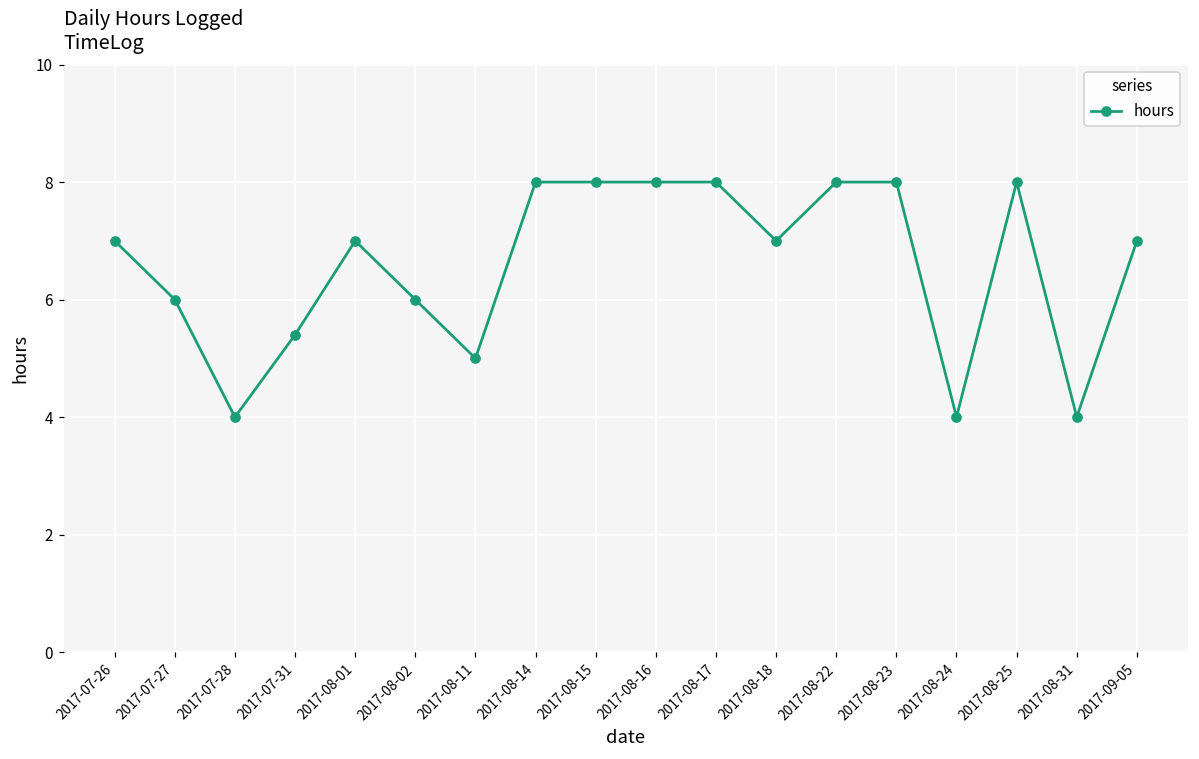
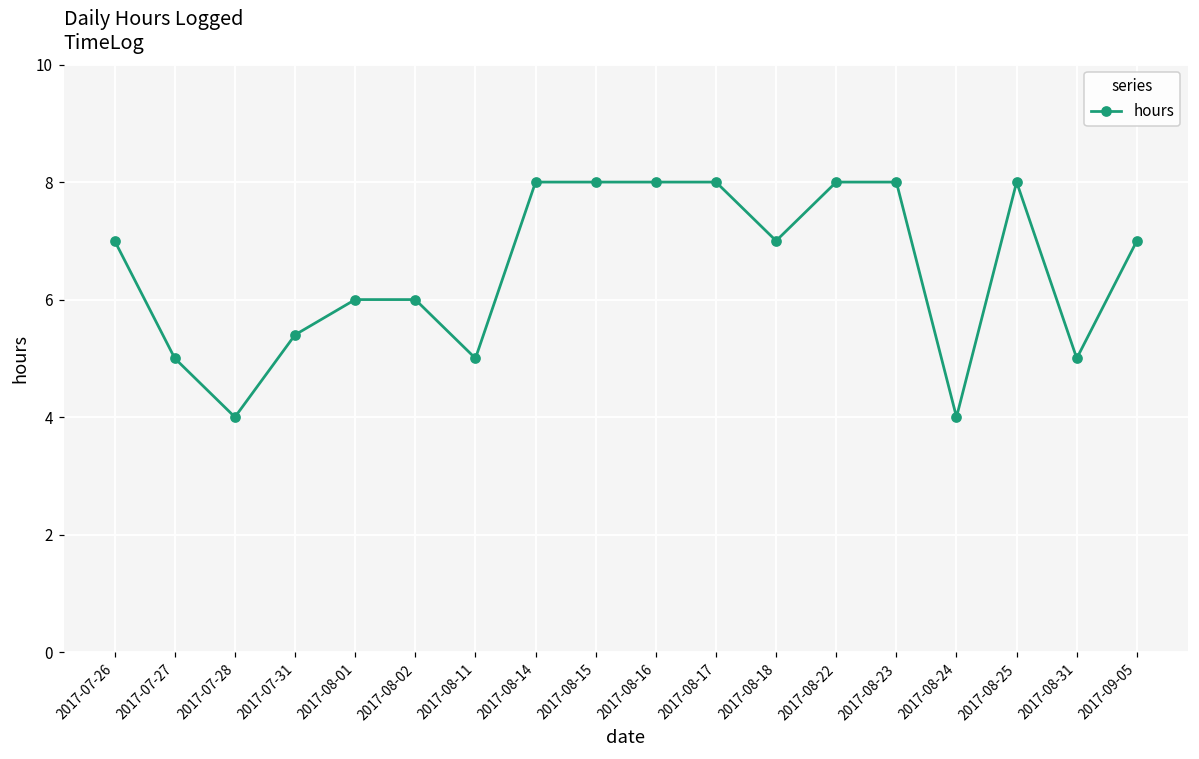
2017-07-27: 6 -> 5
2017-08-01: 7 -> 6
2017-08-31: 4 -> 5
